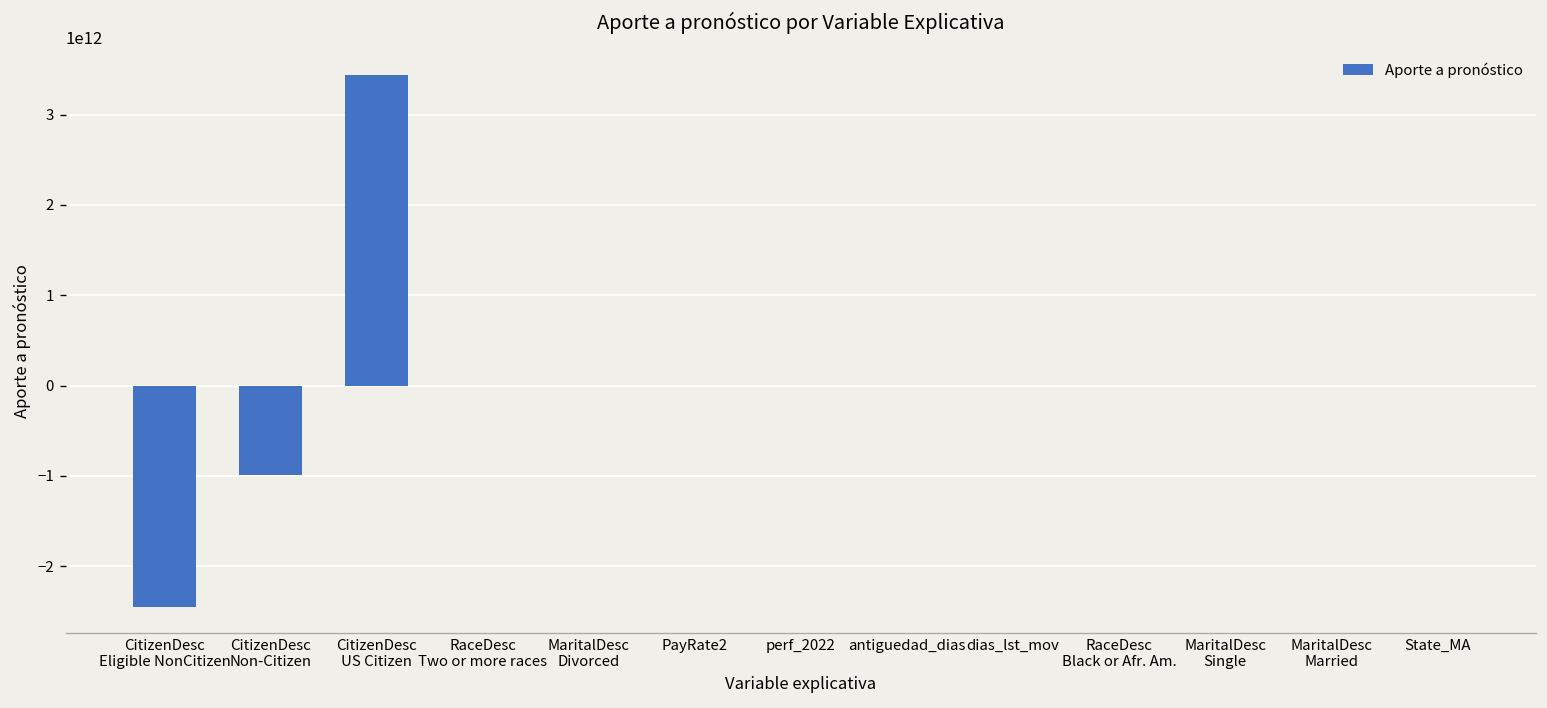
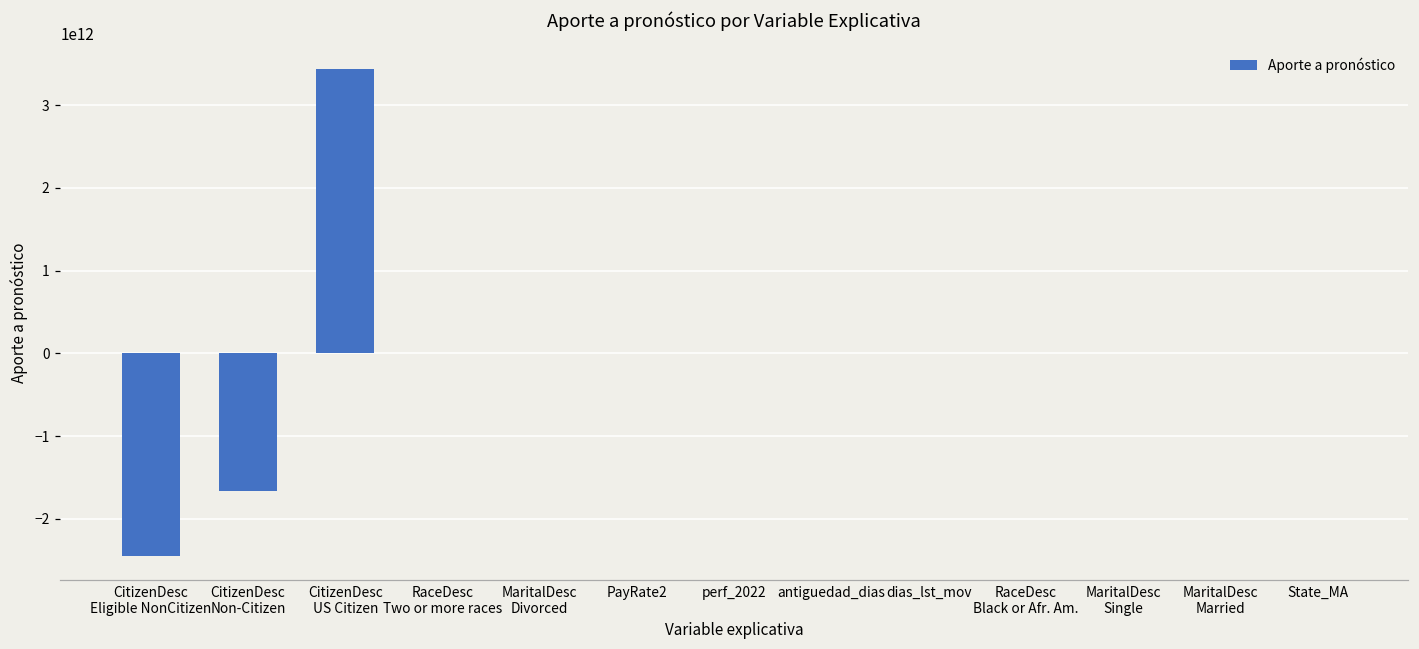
CitizenDesc Non-Citizen: -1000000000000 -> -1700000000000
